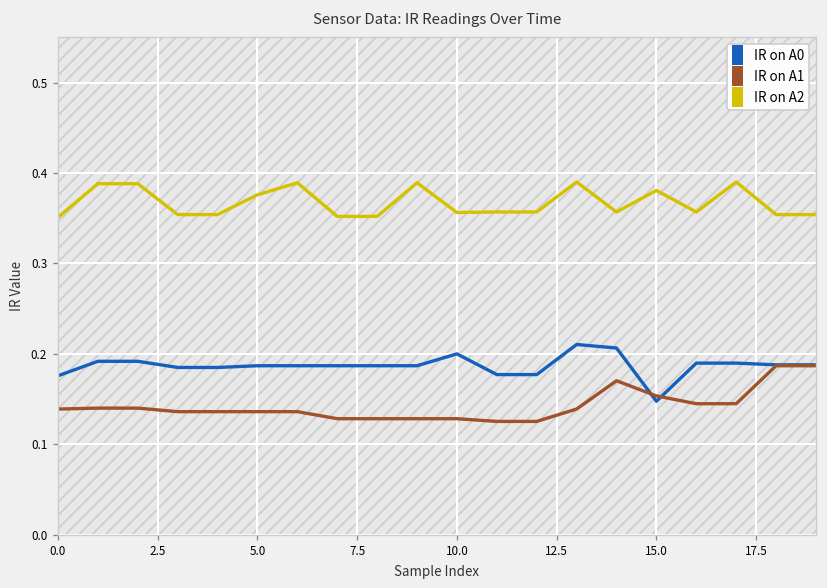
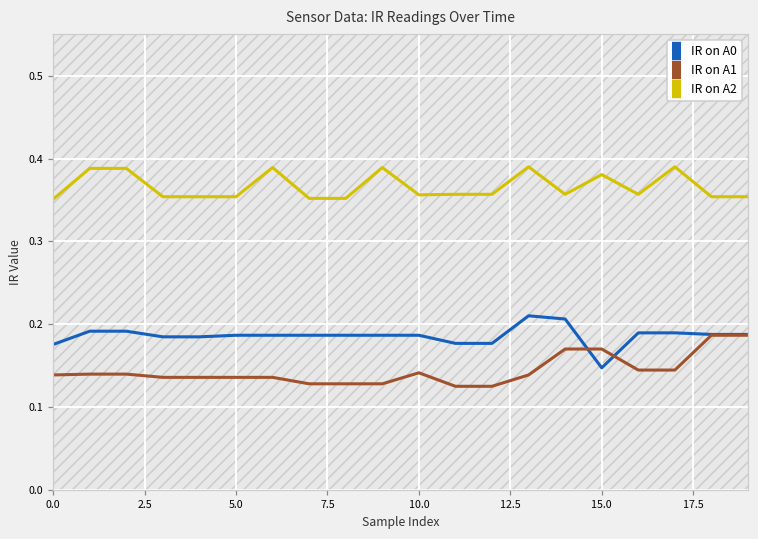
IR on A2, 5.0: 0.38 -> 0.35
IR on A0, 10.0: 0.20 -> 0.19
IR on A1, 10.0: 0.13 -> 0.14
IR on A1, 15.0: 0.15 -> 0.17
